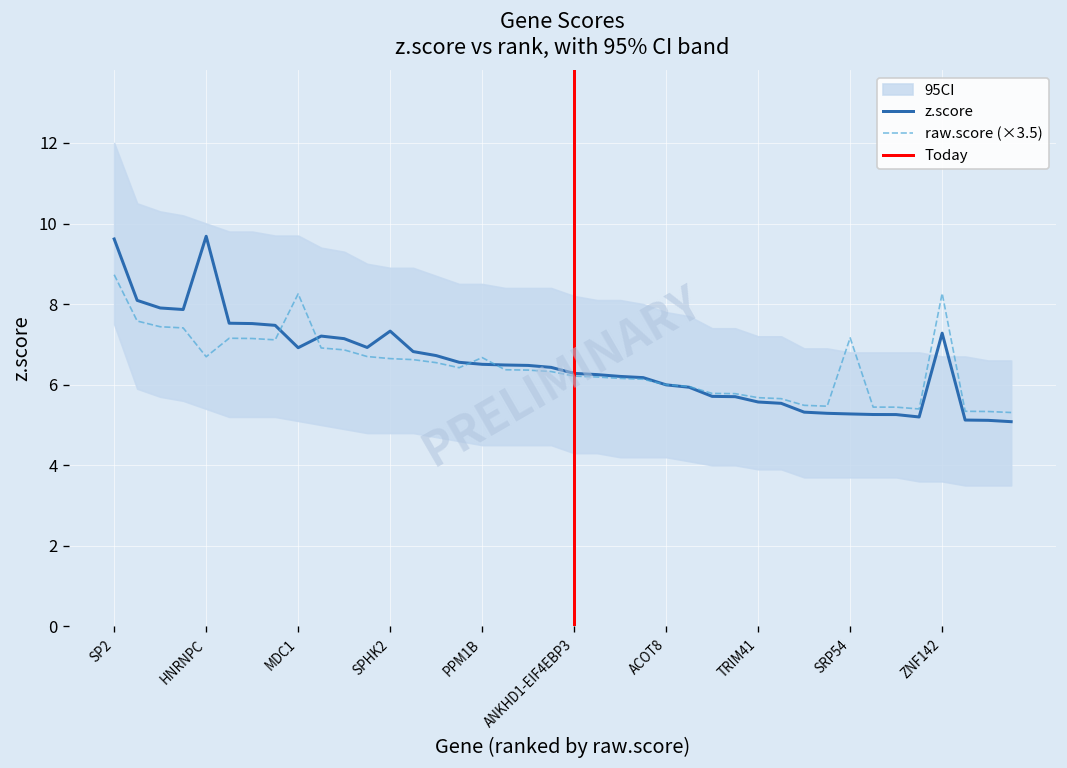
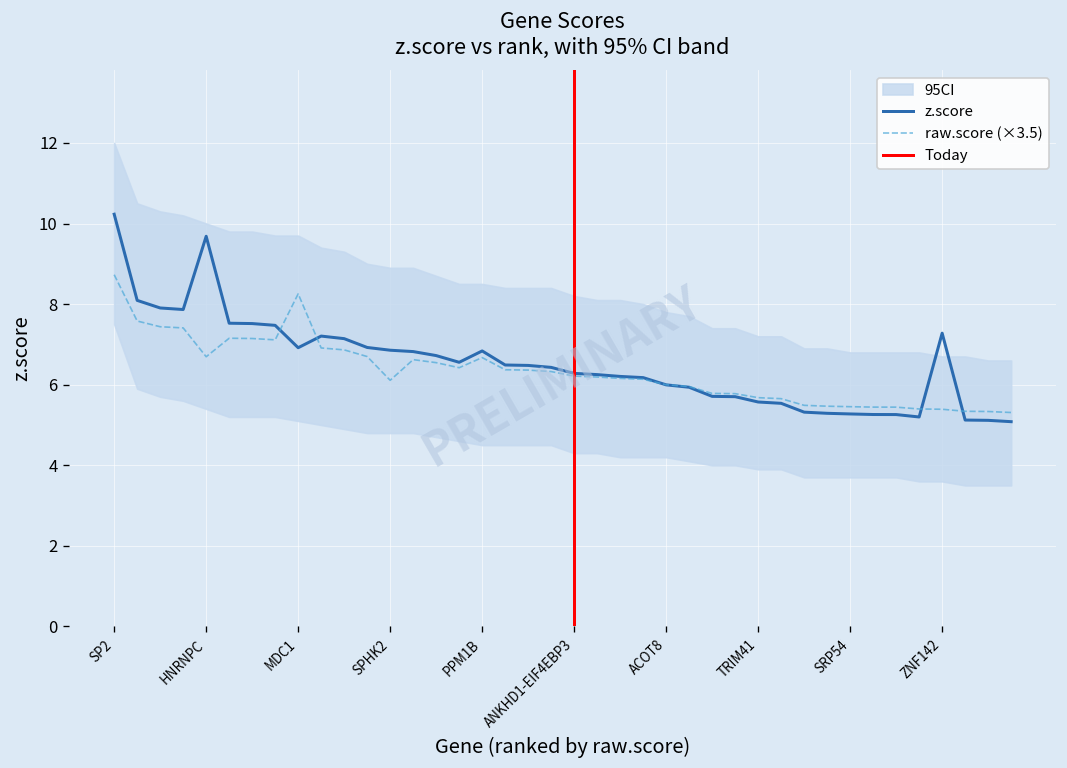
z.score, SP2: 9.6 -> 10.2
z.score, SPHK2: 7.3 -> 6.9
raw.score (×3.5), SPHK2: 6.6 -> 6.1
z.score, PPM1B: 6.5 -> 6.8
raw.score (×3.5), SRP54: 7.2 -> 5.5
raw.score (×3.5), ZNF142: 8.3 -> 5.4
